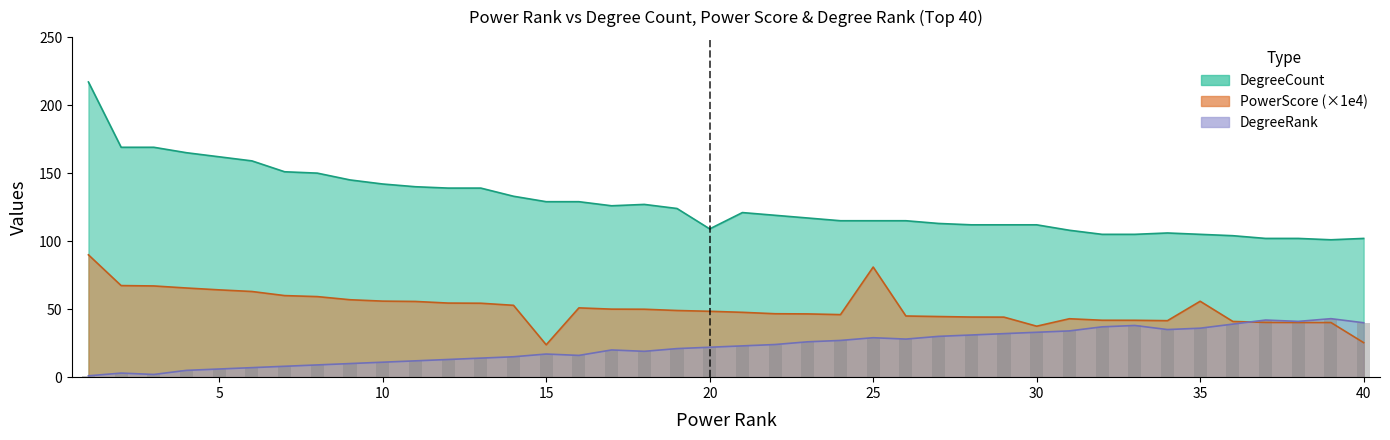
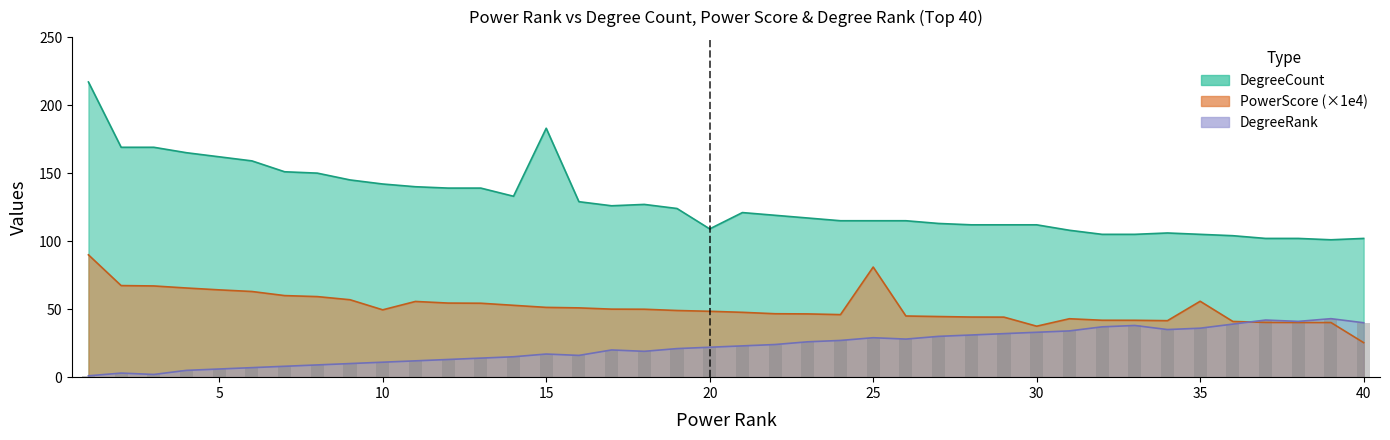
PowerScore (×1e4), 10: 56 -> 50
DegreeCount, 15: 129 -> 183
PowerScore (×1e4), 15: 24 -> 51
